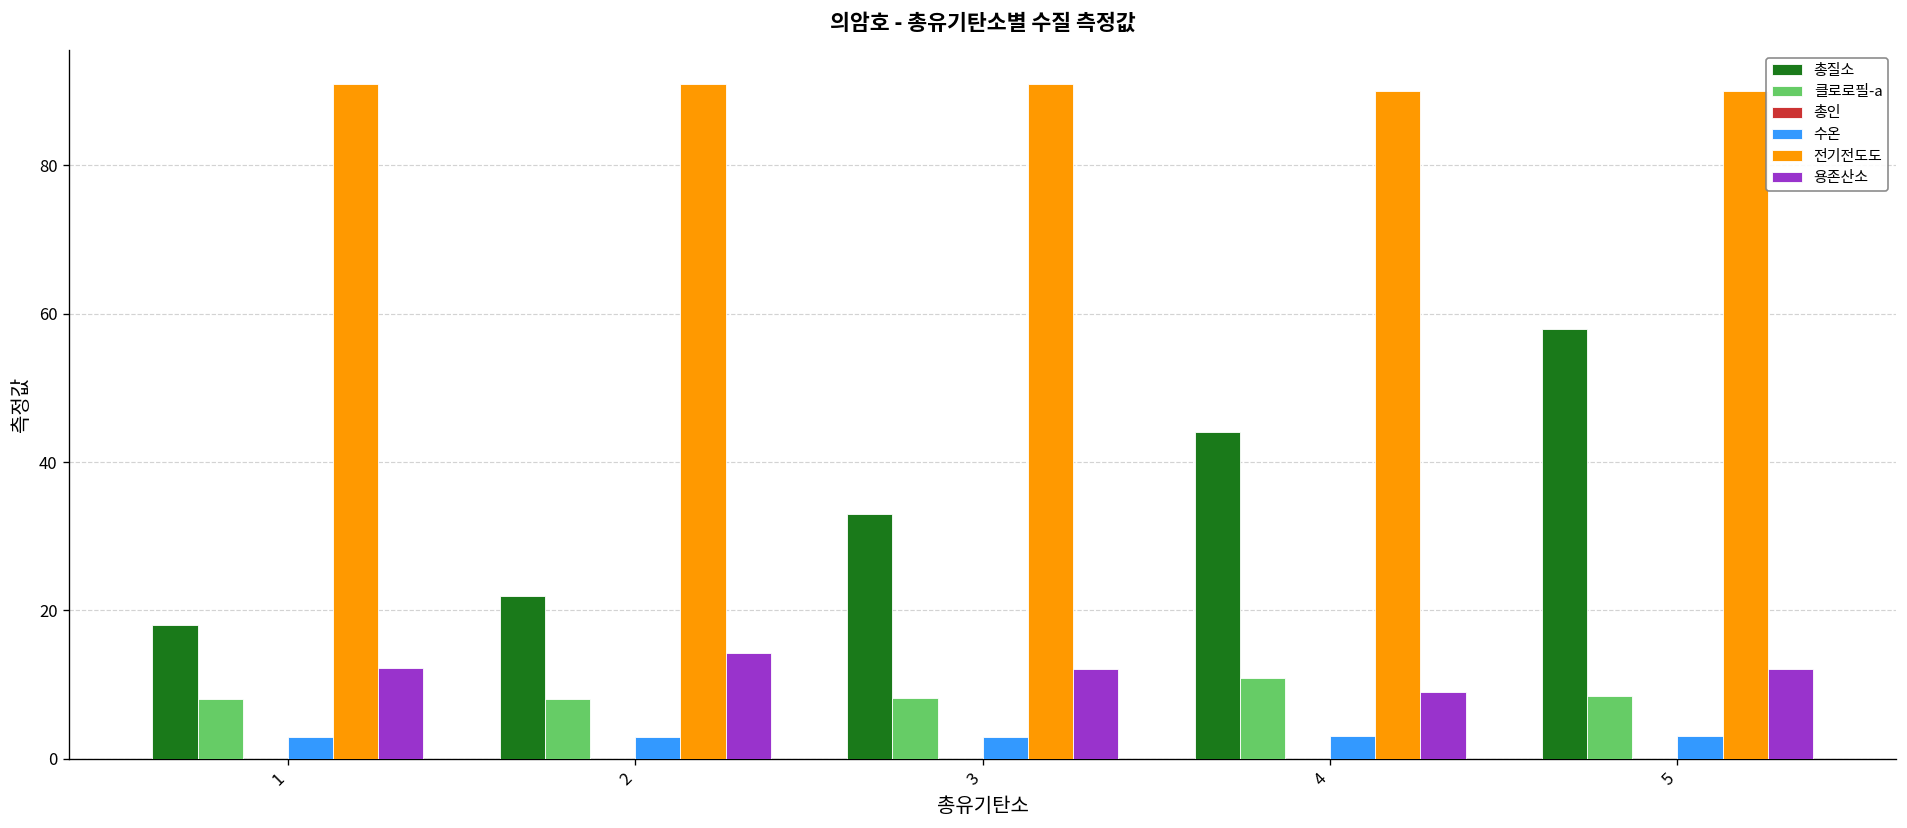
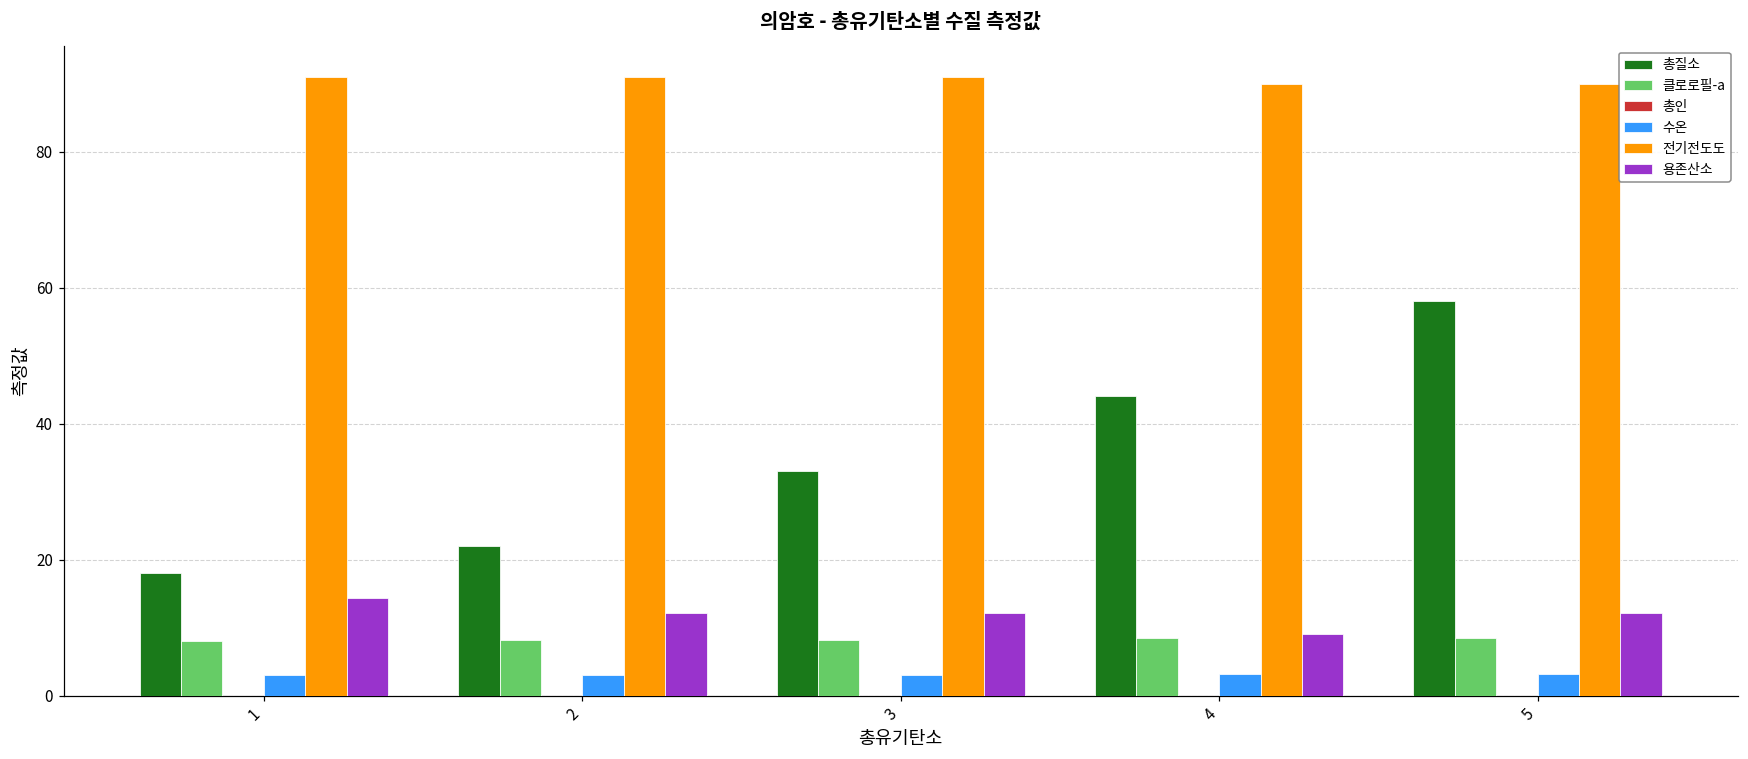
용존산소, 1: 12 -> 14
용존산소, 2: 14 -> 12
클로로필-a, 4: 11 -> 8
